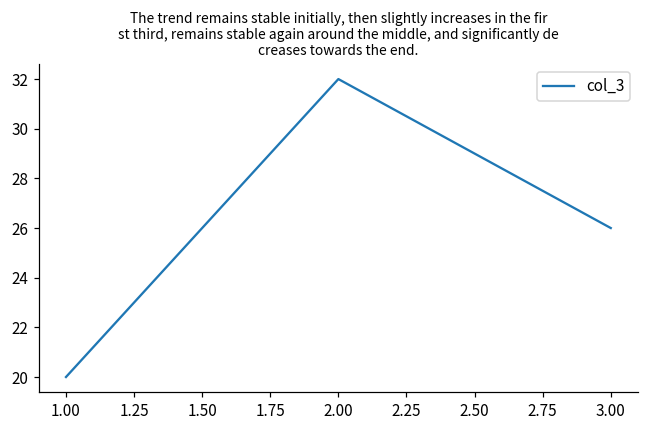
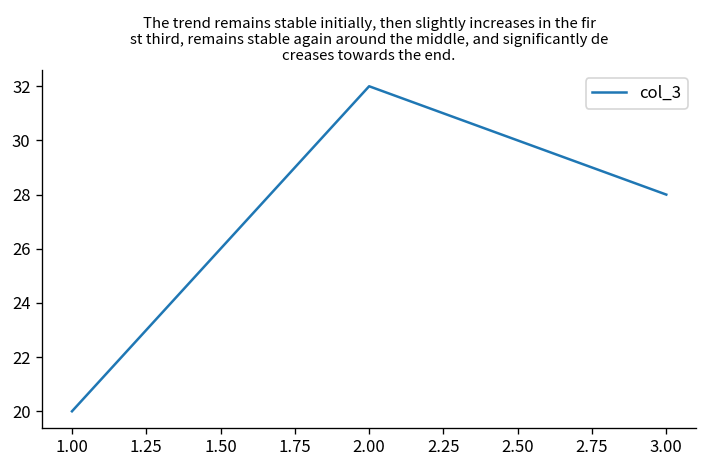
3.00: 26 -> 28
